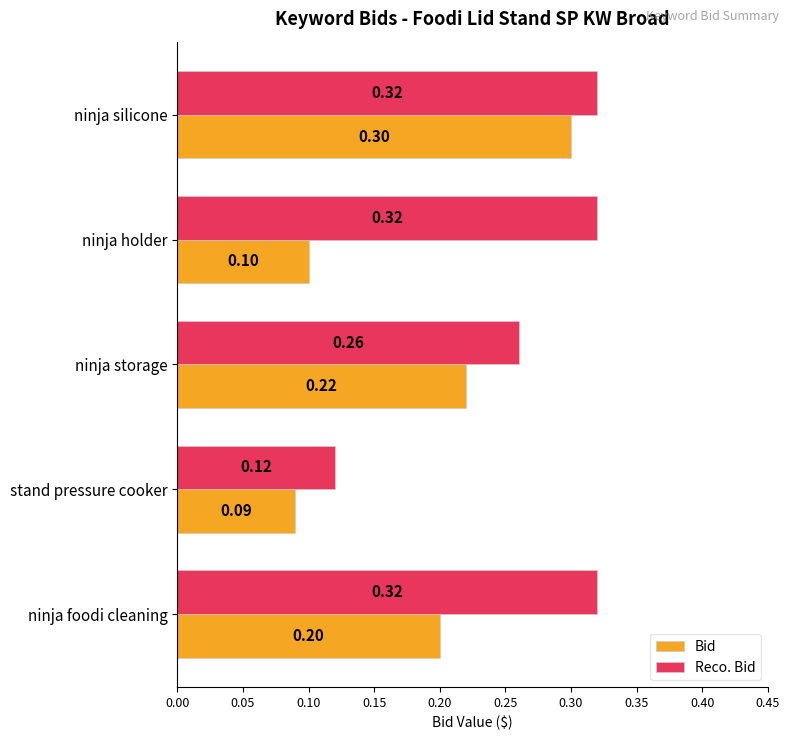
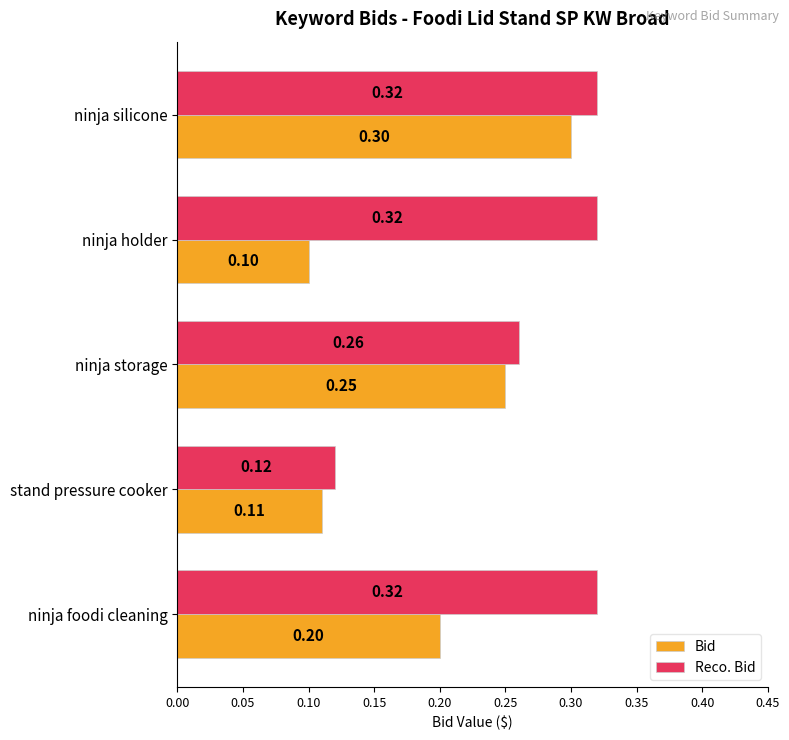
Bid, ninja storage: 0.22 -> 0.25
Bid, stand pressure cooker: 0.09 -> 0.11
